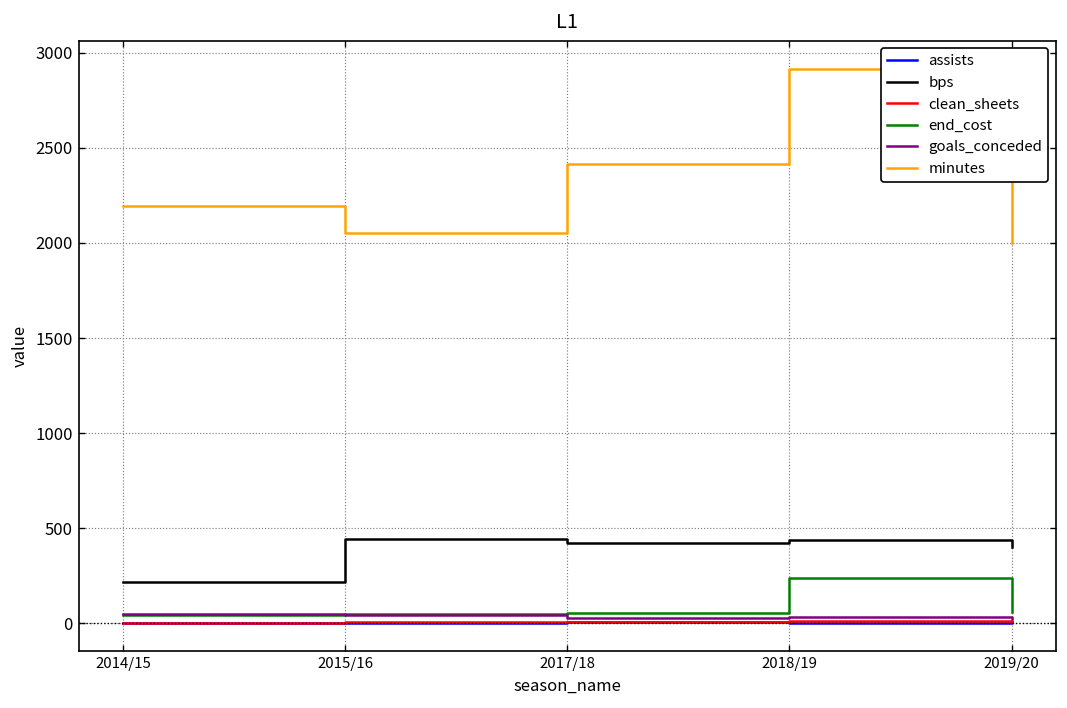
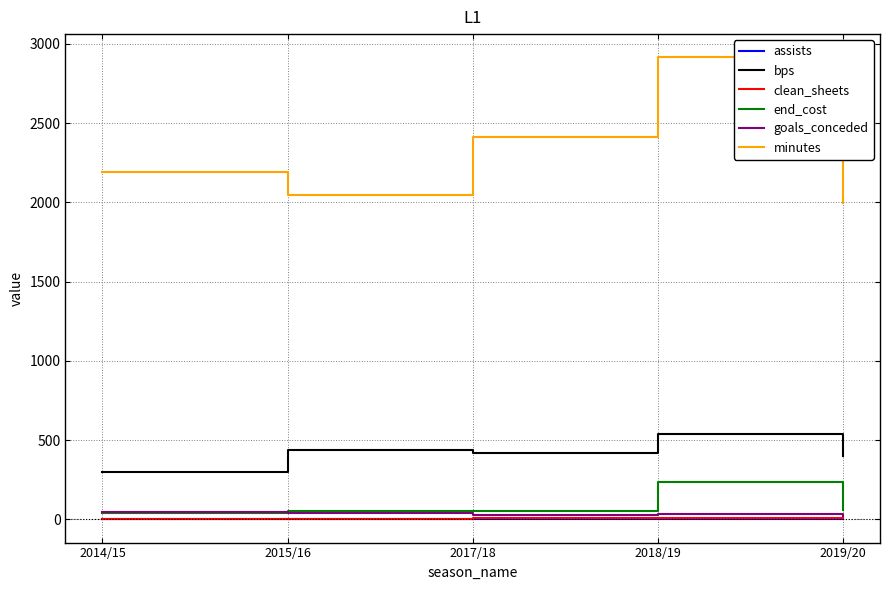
bps, 2014/15: 220 -> 300
bps, 2018/19: 440 -> 540
